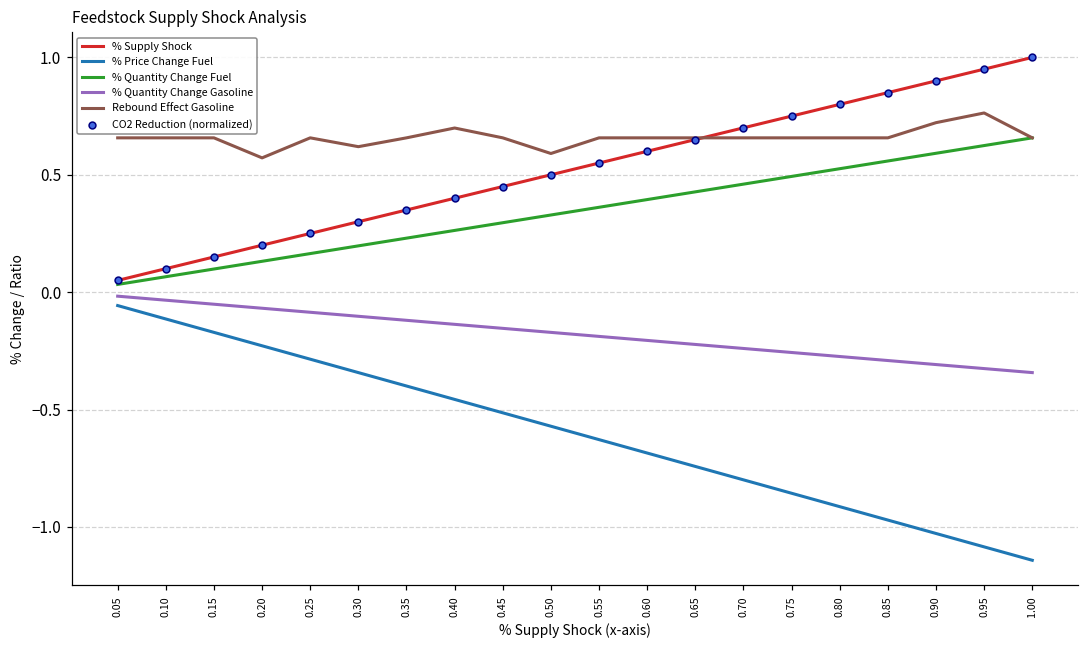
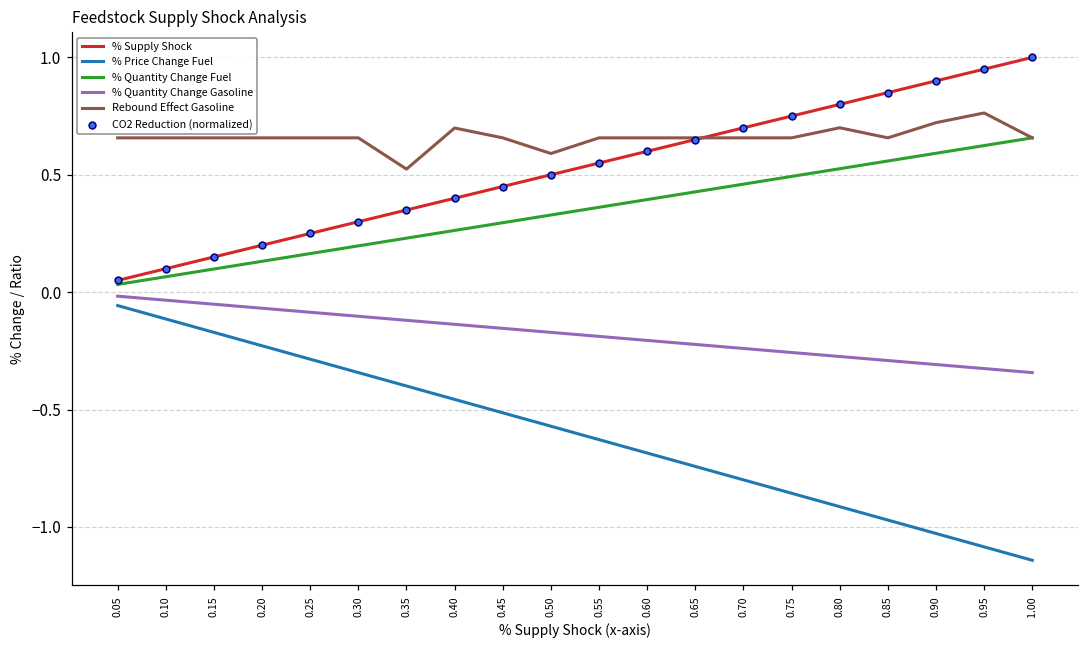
Rebound Effect Gasoline, 0.20: 0.57 -> 0.66
Rebound Effect Gasoline, 0.30: 0.62 -> 0.66
Rebound Effect Gasoline, 0.35: 0.66 -> 0.52
Rebound Effect Gasoline, 0.80: 0.66 -> 0.70
